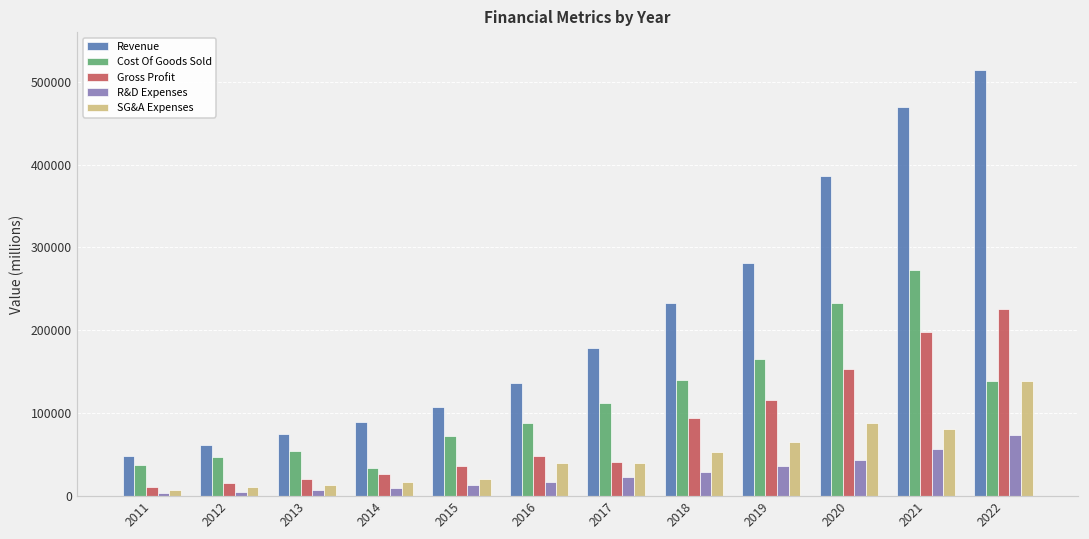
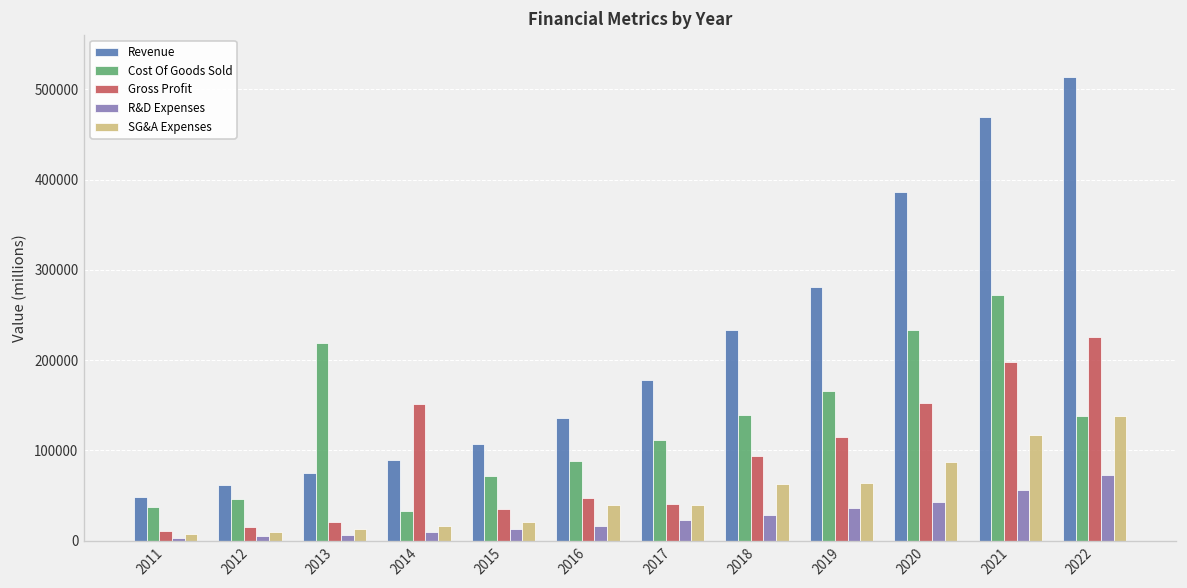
Cost Of Goods Sold, 2013: 50000 -> 220000
Gross Profit, 2014: 30000 -> 150000
SG&A Expenses, 2018: 50000 -> 60000
SG&A Expenses, 2021: 80000 -> 120000
